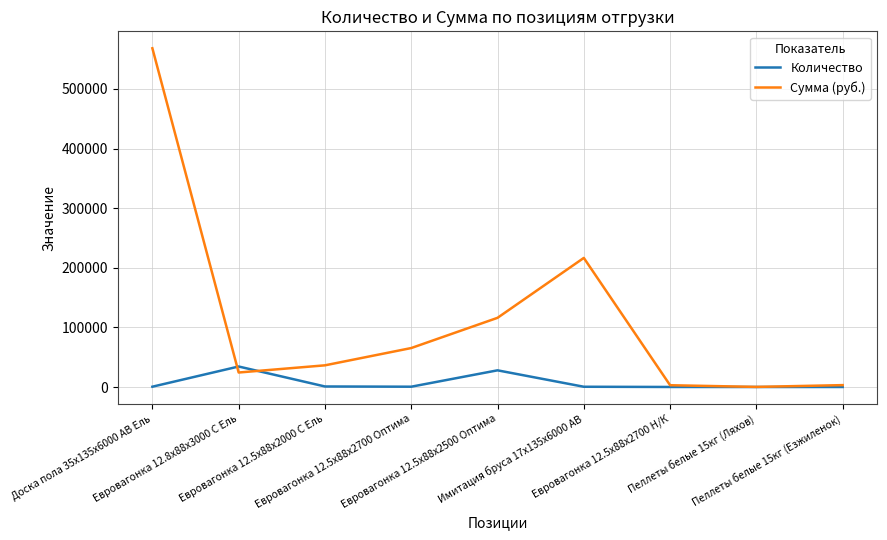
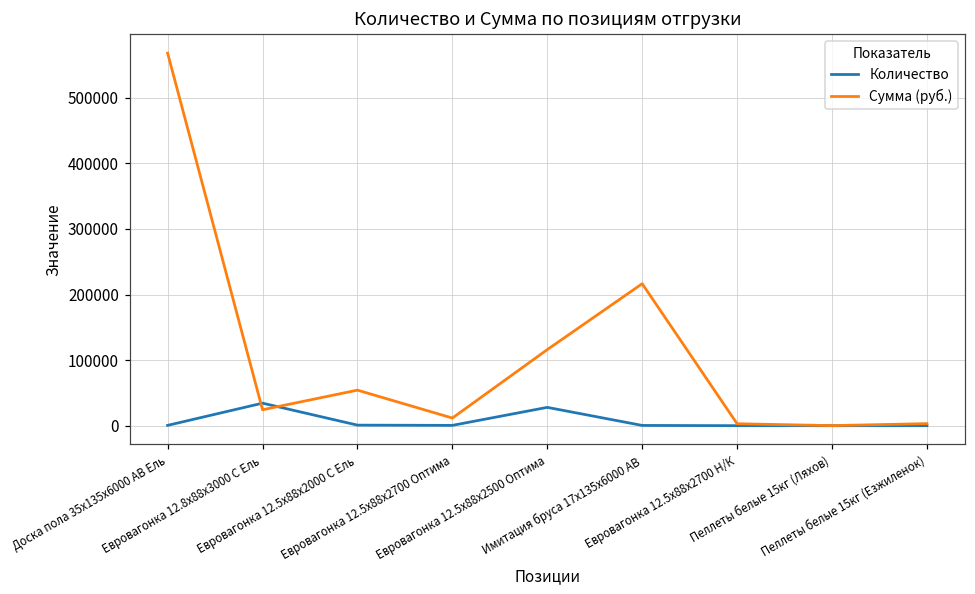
Сумма (руб.), Евровагонка 12.5x88x2000 C Ель: 40000 -> 50000
Сумма (руб.), Евровагонка 12.5x88x2700 Оптима: 70000 -> 10000
